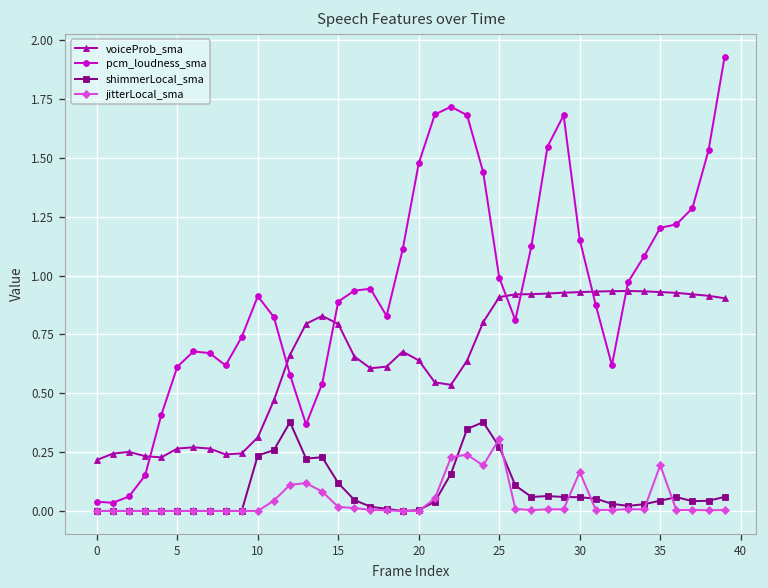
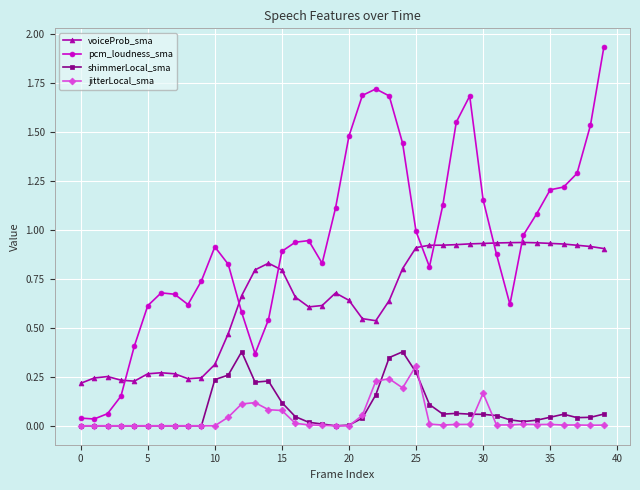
jitterLocal_sma, 15: 0.02 -> 0.08
jitterLocal_sma, 35: 0.19 -> 0.01
